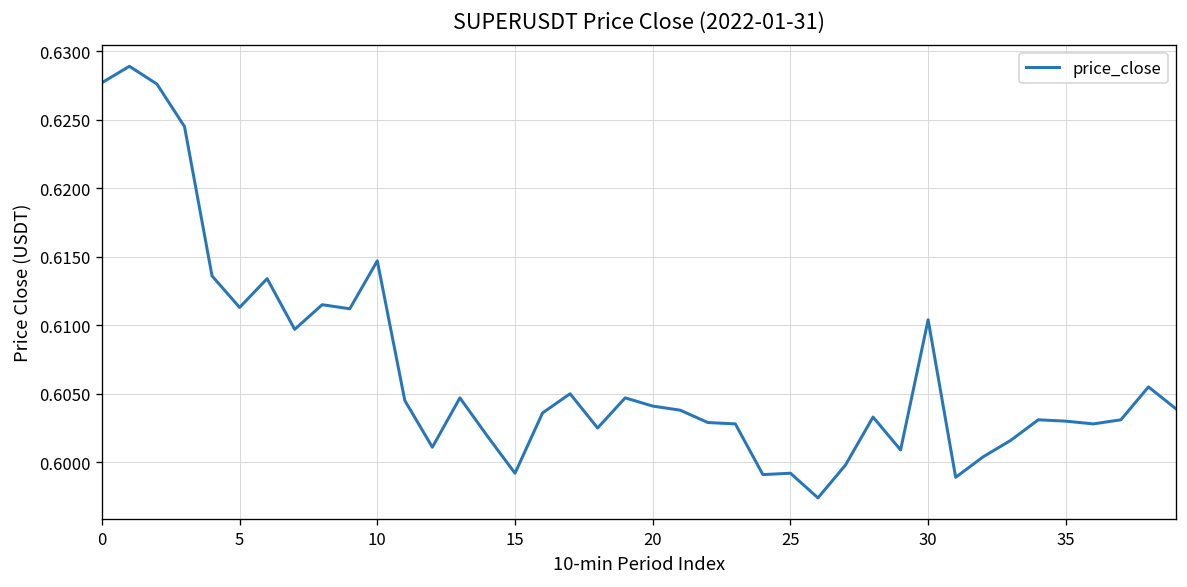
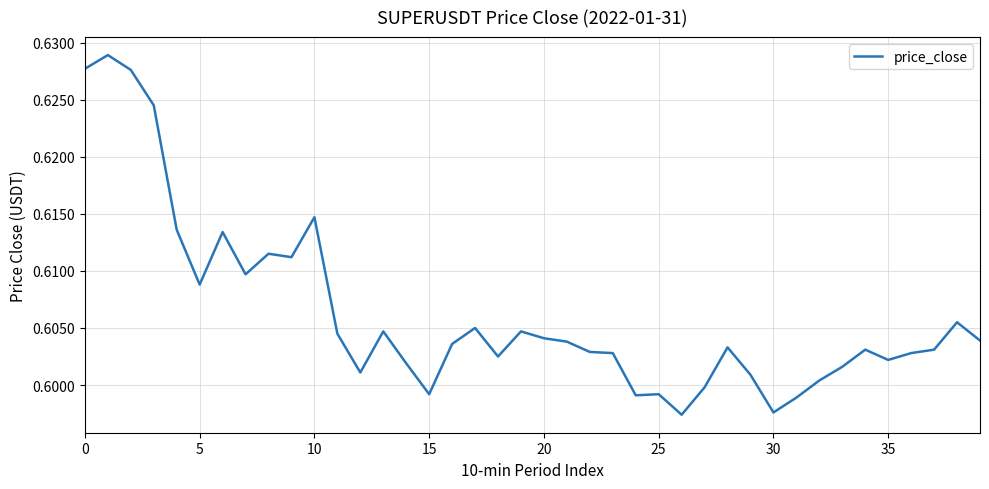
5: 0.6113 -> 0.6088
30: 0.6104 -> 0.5976
35: 0.6030 -> 0.6022
